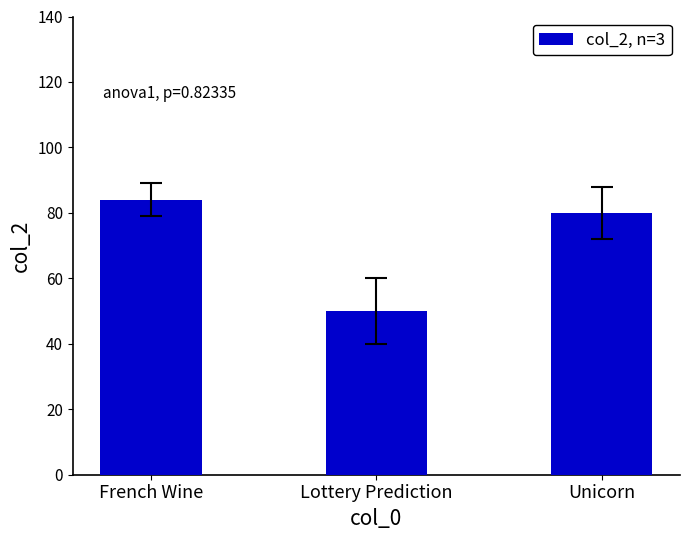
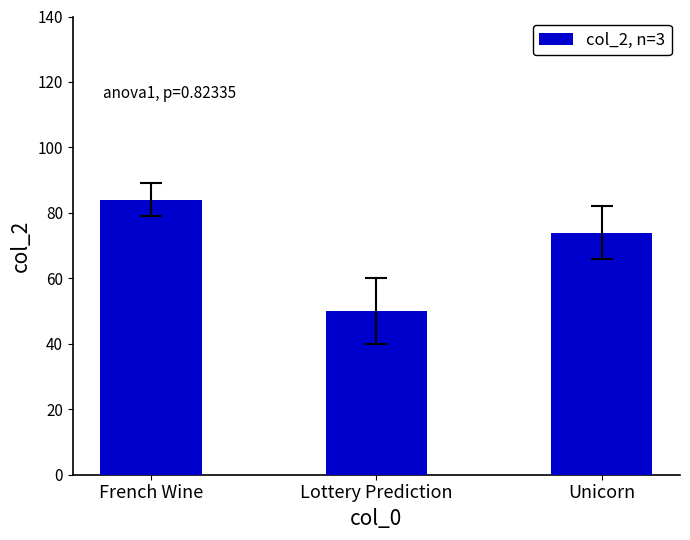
col_2, n=3, Unicorn: 80 -> 74
